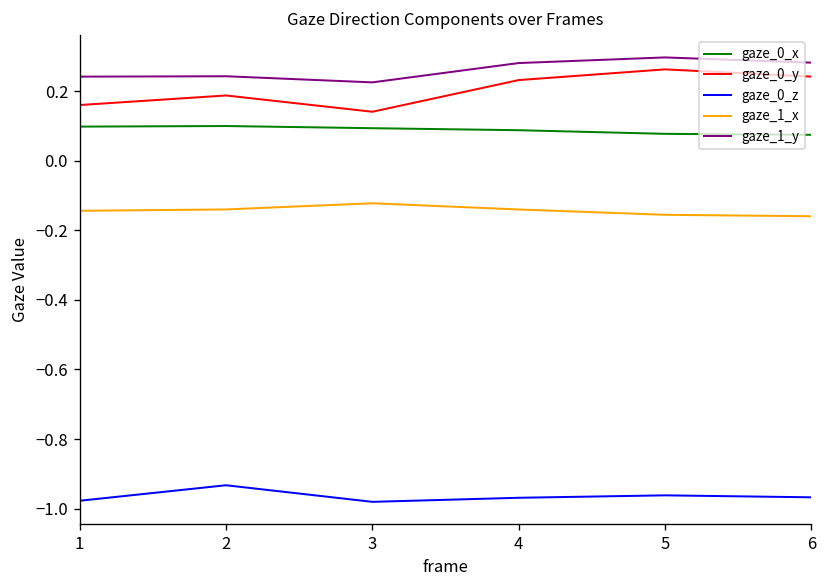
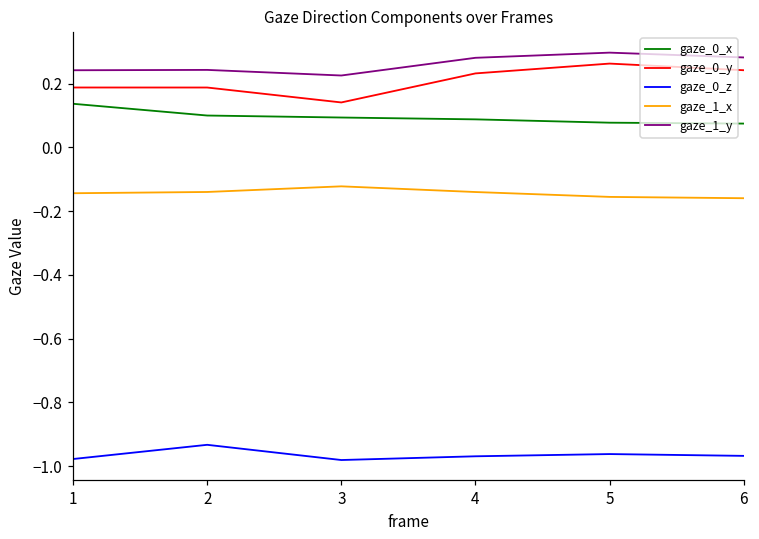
gaze_0_x, 1: 0.10 -> 0.14
gaze_0_y, 1: 0.16 -> 0.19
